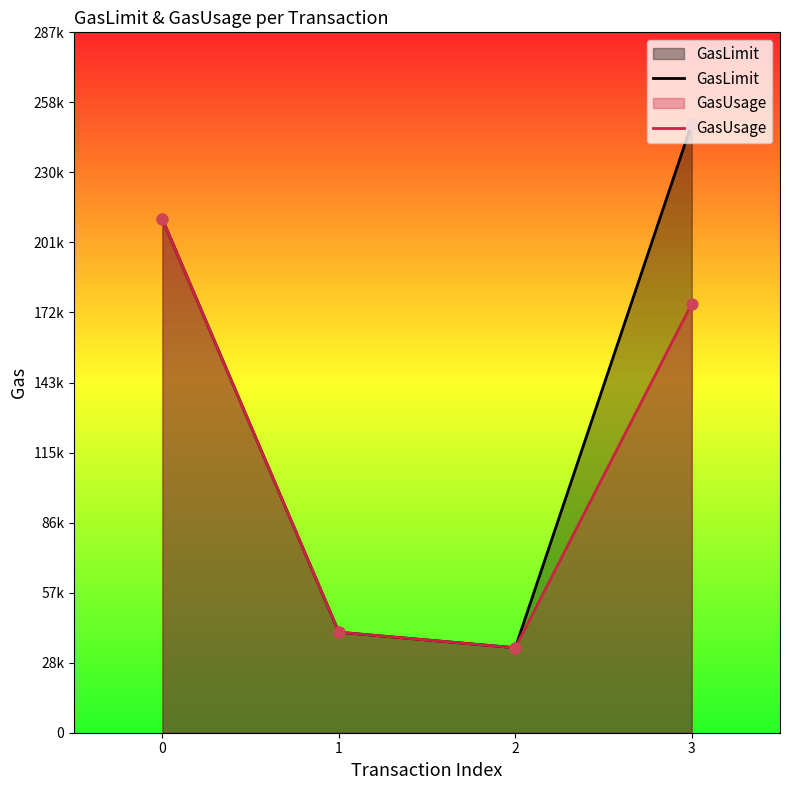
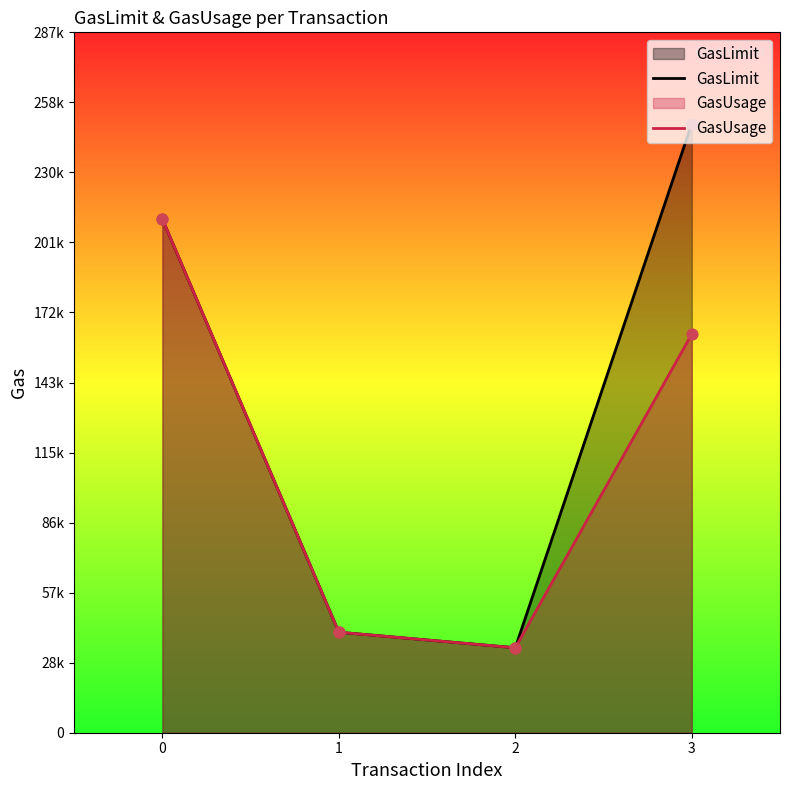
GasUsage, 3: 176000 -> 164000
